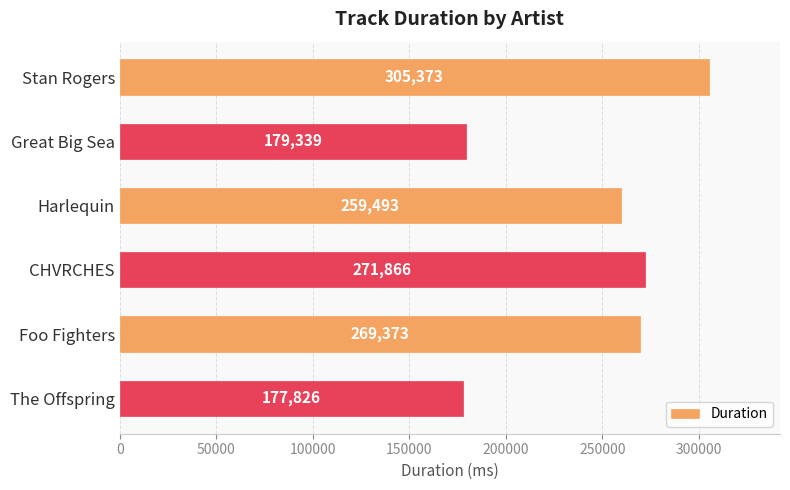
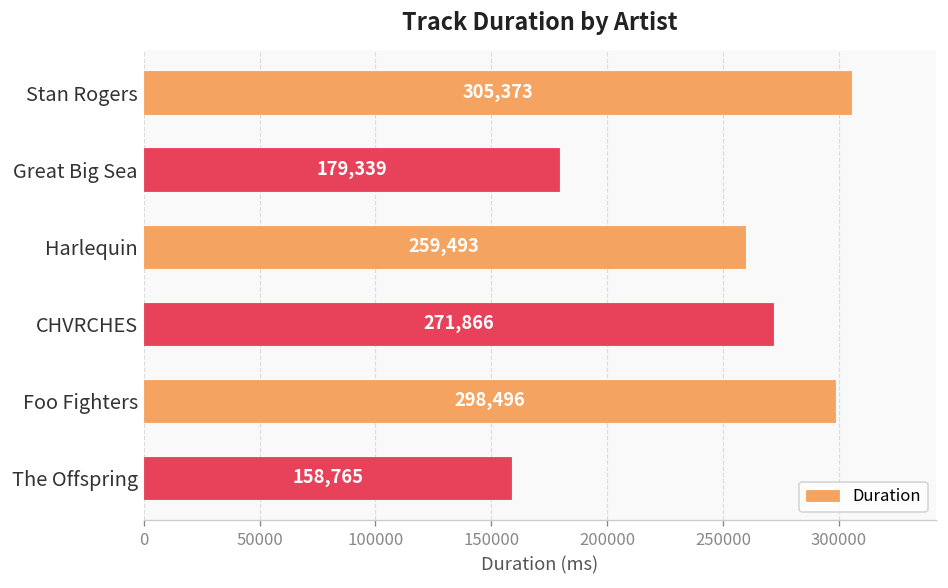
Foo Fighters: 269,373 -> 298,496
The Offspring: 177,826 -> 158,765
